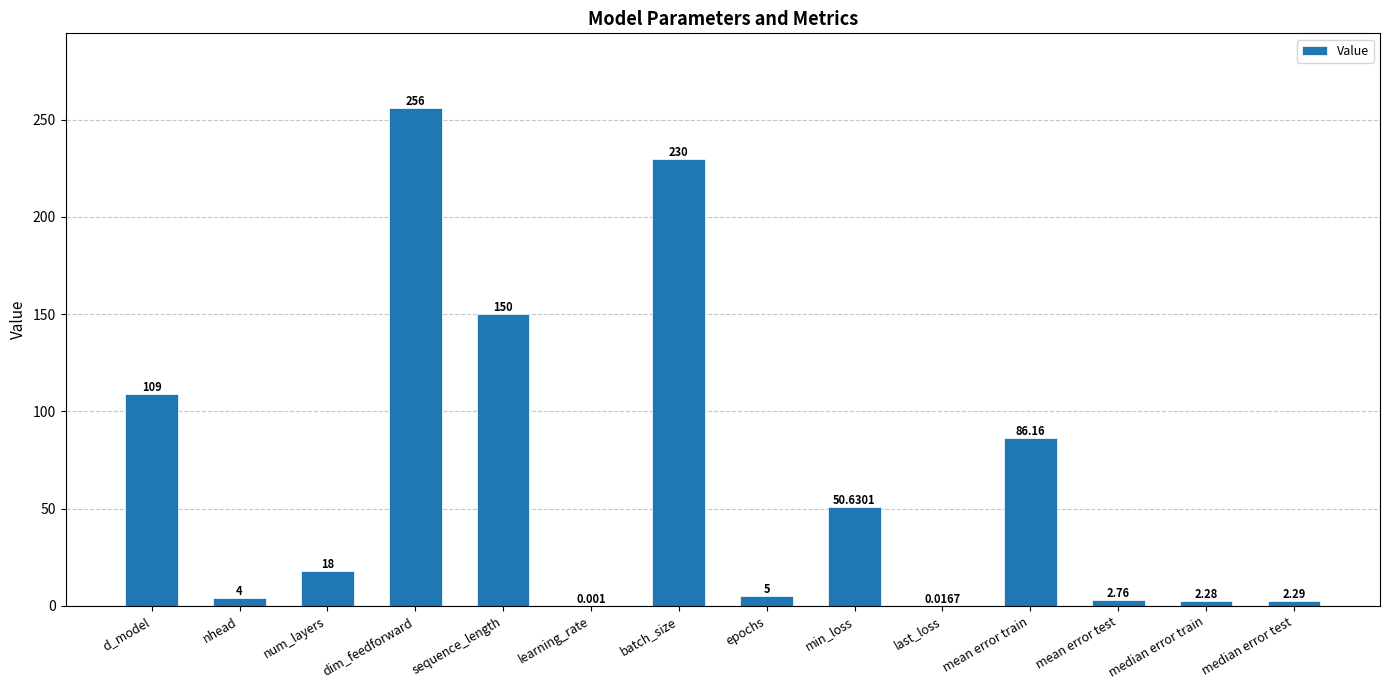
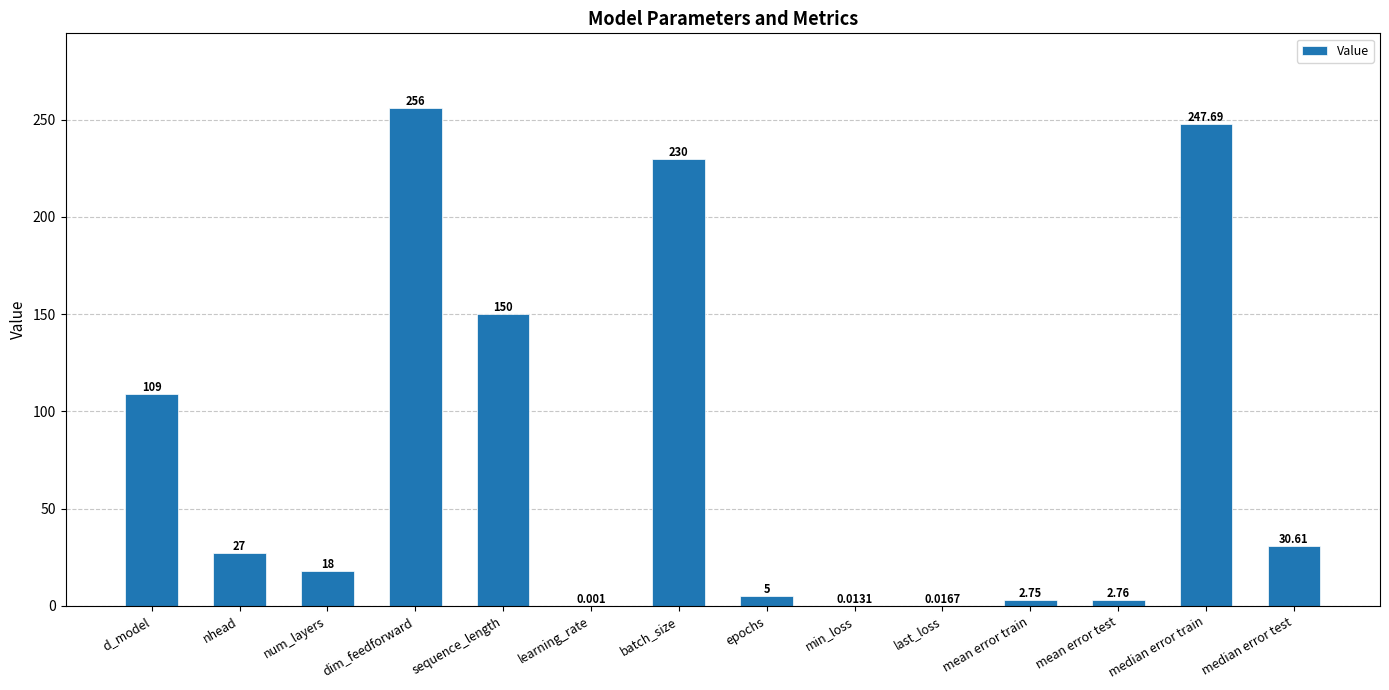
nhead: 4 -> 27
min_loss: 50.6301 -> 0.0131
mean error train: 86.16 -> 2.75
median error train: 2.28 -> 247.69
median error test: 2.29 -> 30.61
